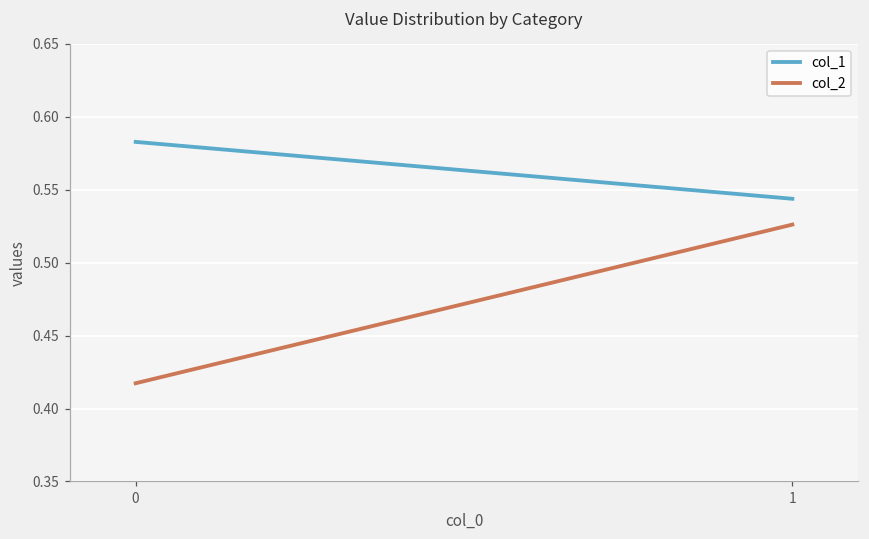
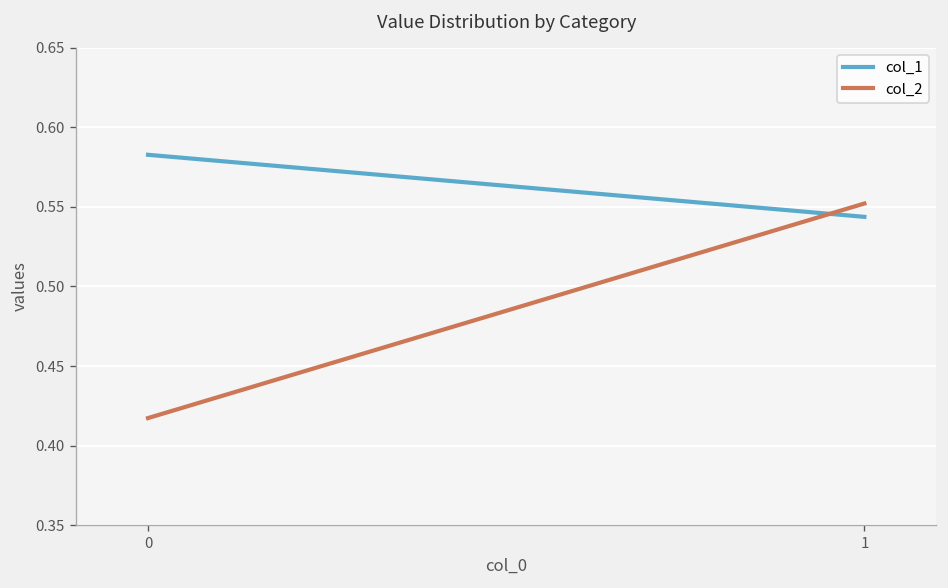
col_2, 1: 0.526 -> 0.552
